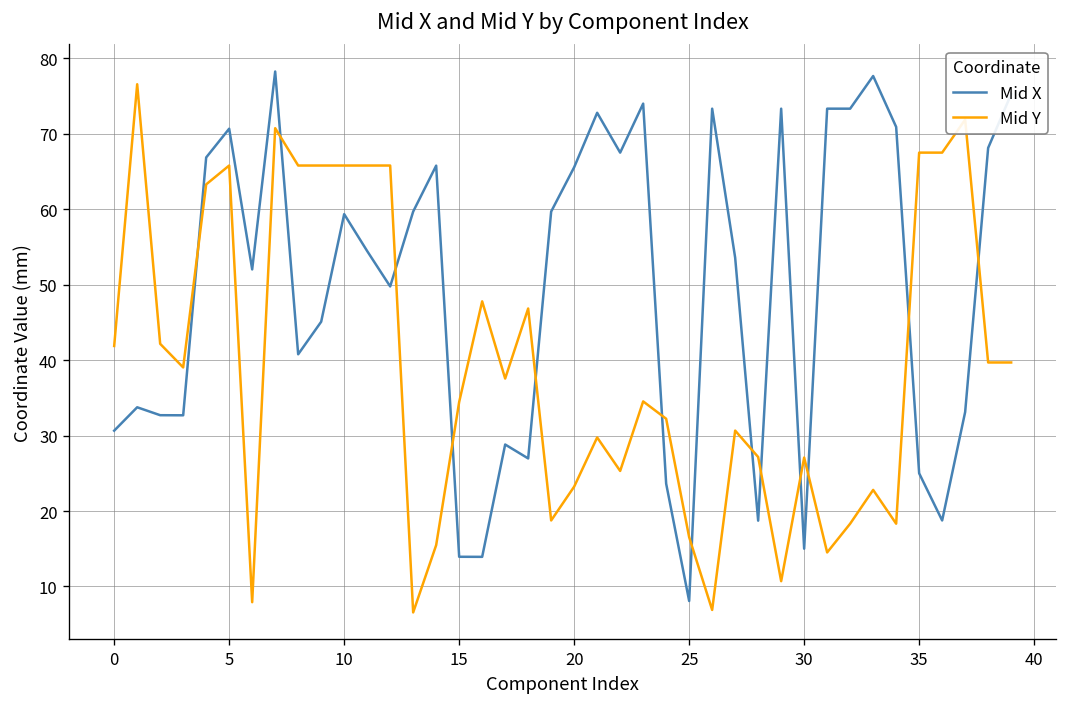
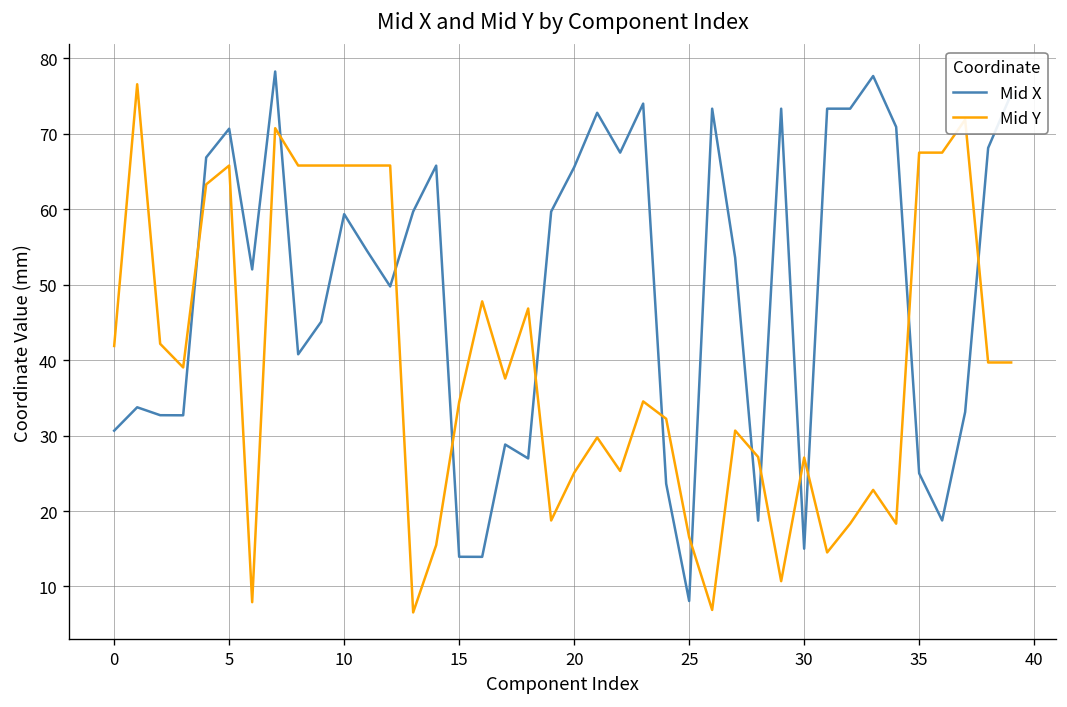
Mid Y, 20: 23 -> 25
